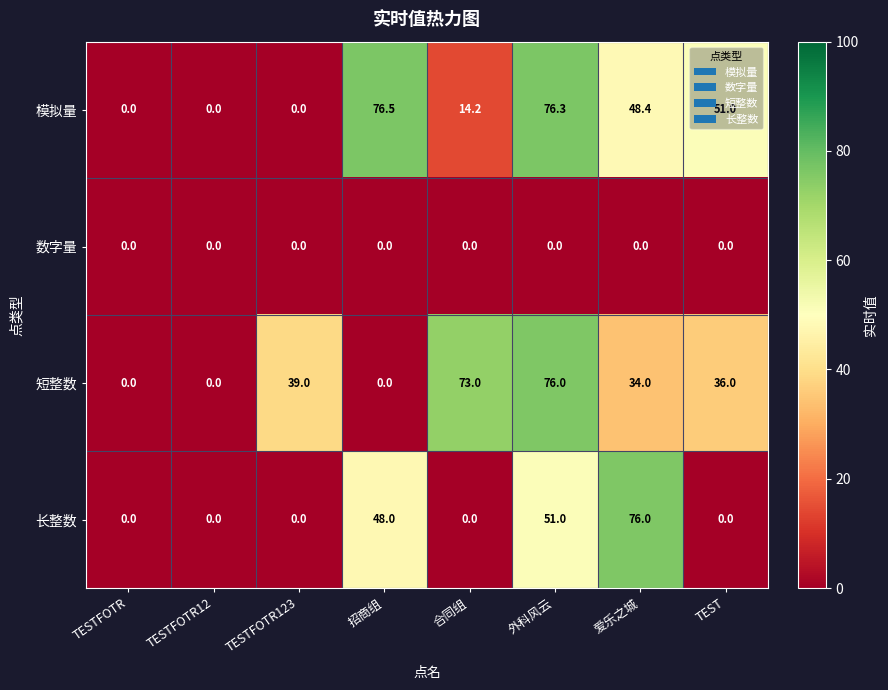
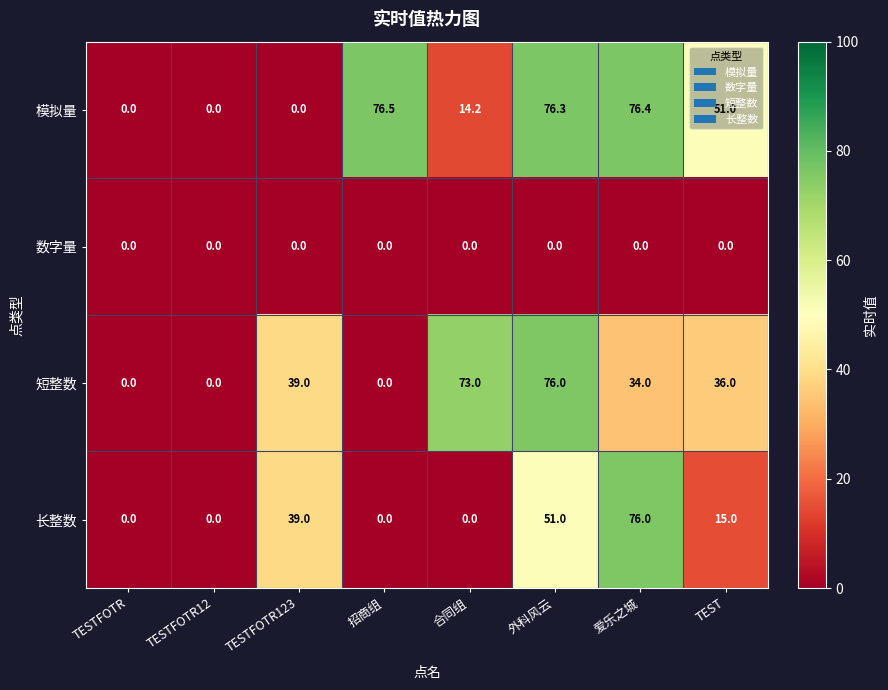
模拟量, 爱乐之城: 48.4 -> 76.4
长整数, TESTFOTR123: 0.0 -> 39.0
长整数, 招商组: 48.0 -> 0.0
长整数, TEST: 0.0 -> 15.0
